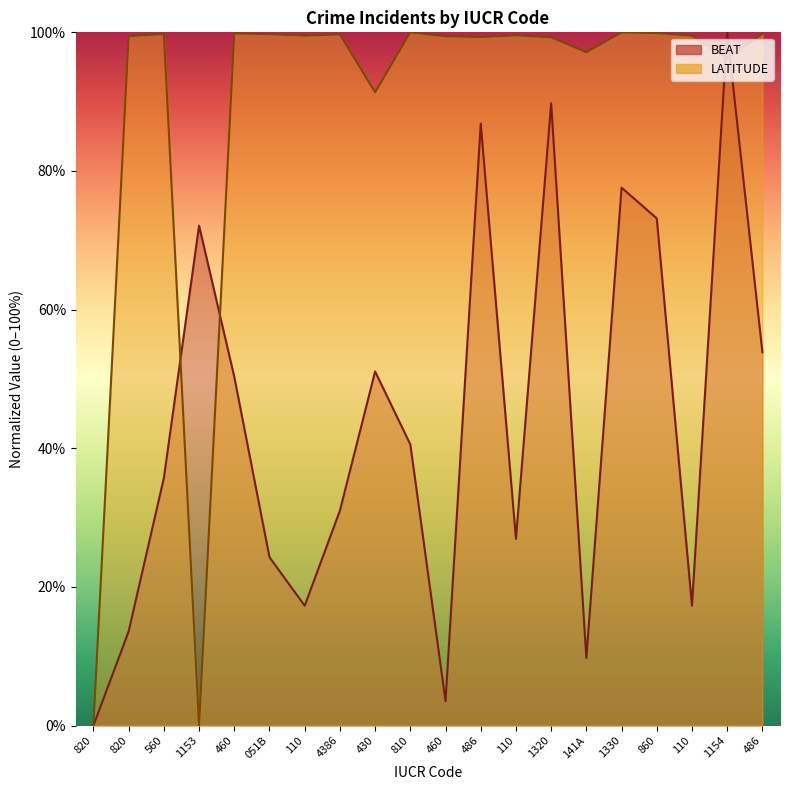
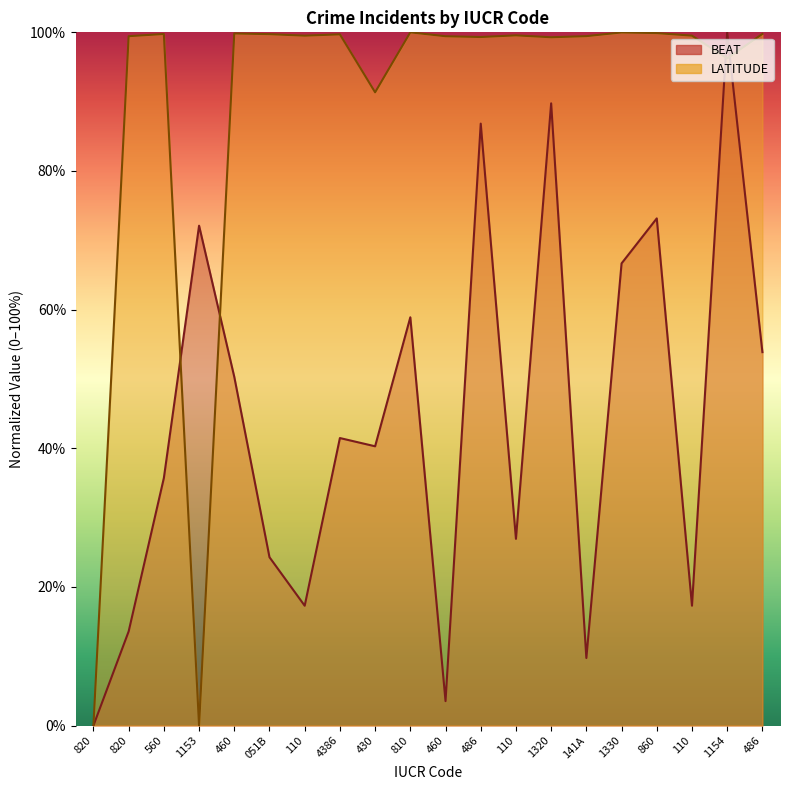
BEAT, 4386: 31% -> 41%
BEAT, 430: 51% -> 40%
BEAT, 810: 41% -> 59%
LATITUDE, 141A: 97% -> 99%
BEAT, 1330: 78% -> 67%
